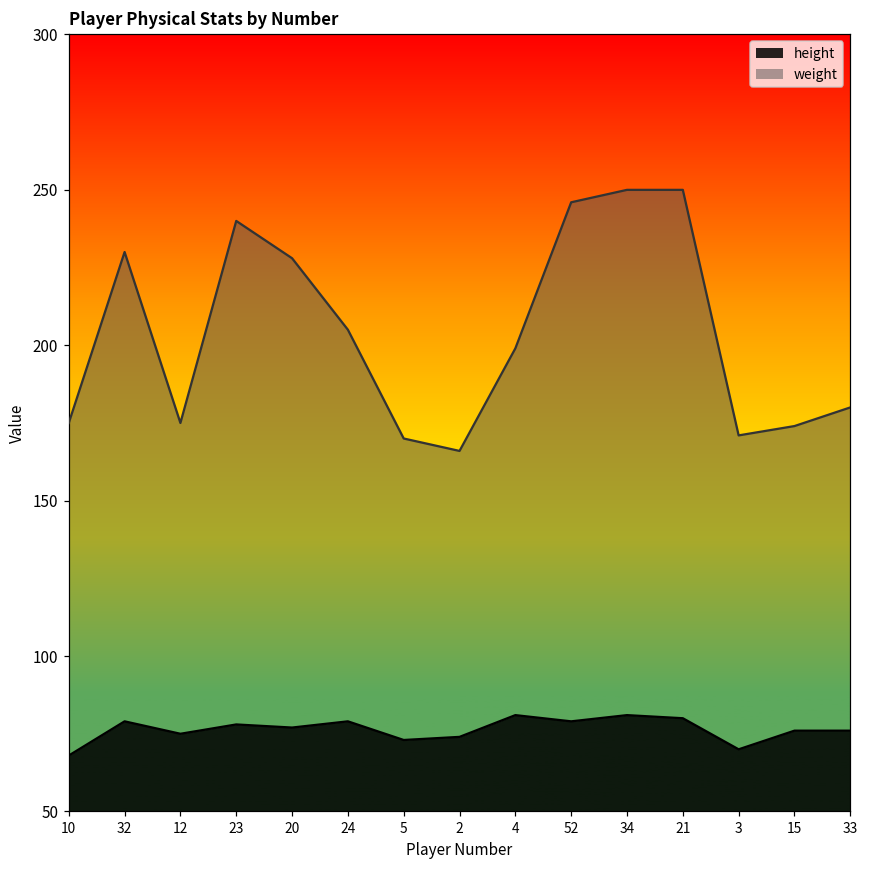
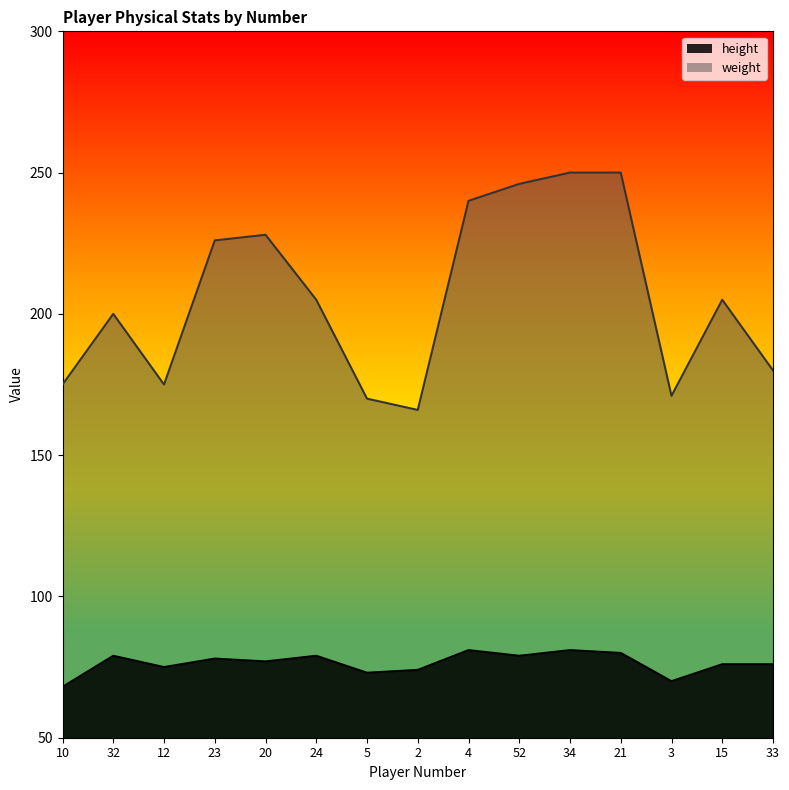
weight, 32: 230 -> 200
weight, 23: 240 -> 226
weight, 4: 199 -> 240
weight, 15: 174 -> 205
